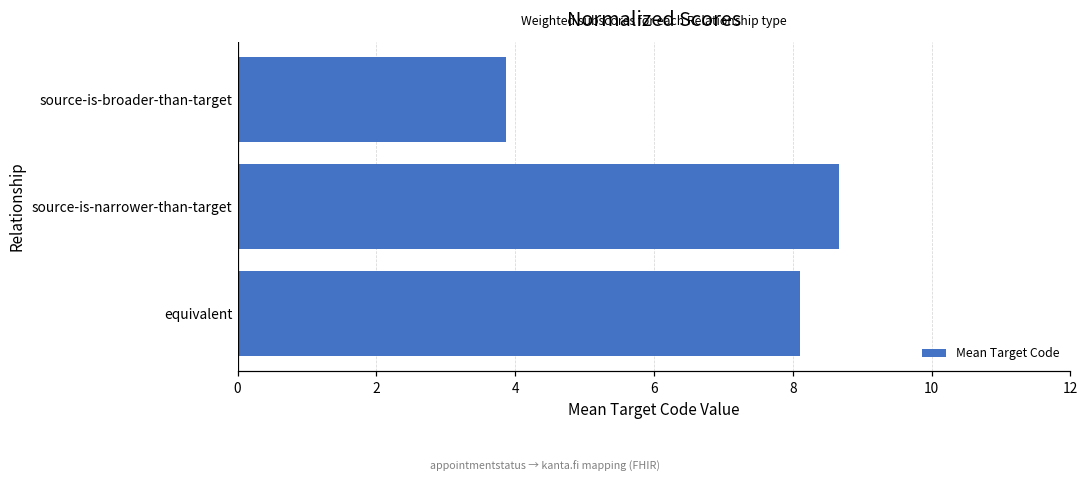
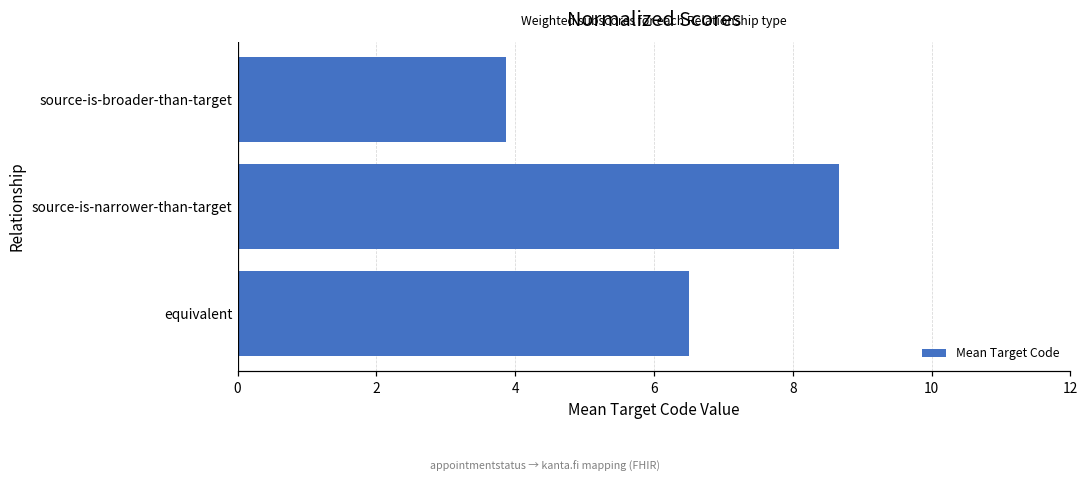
equivalent: 8.1 -> 6.5
